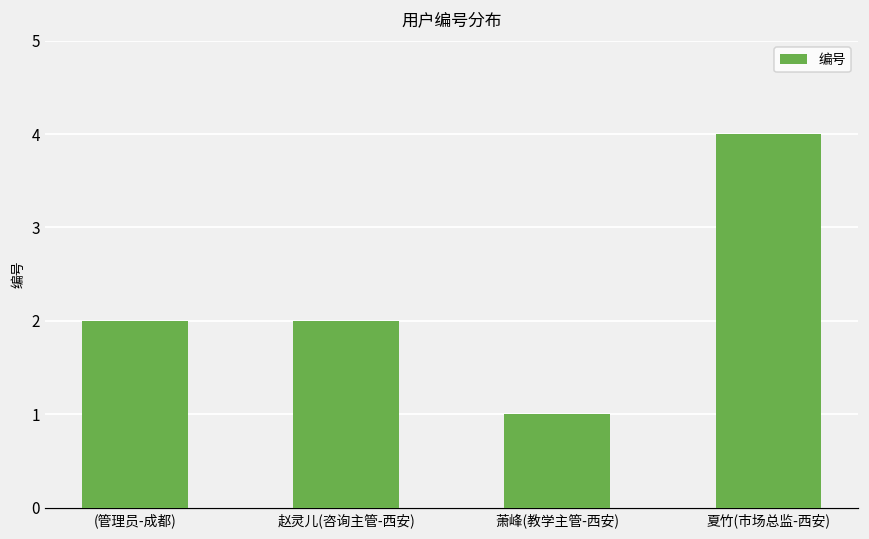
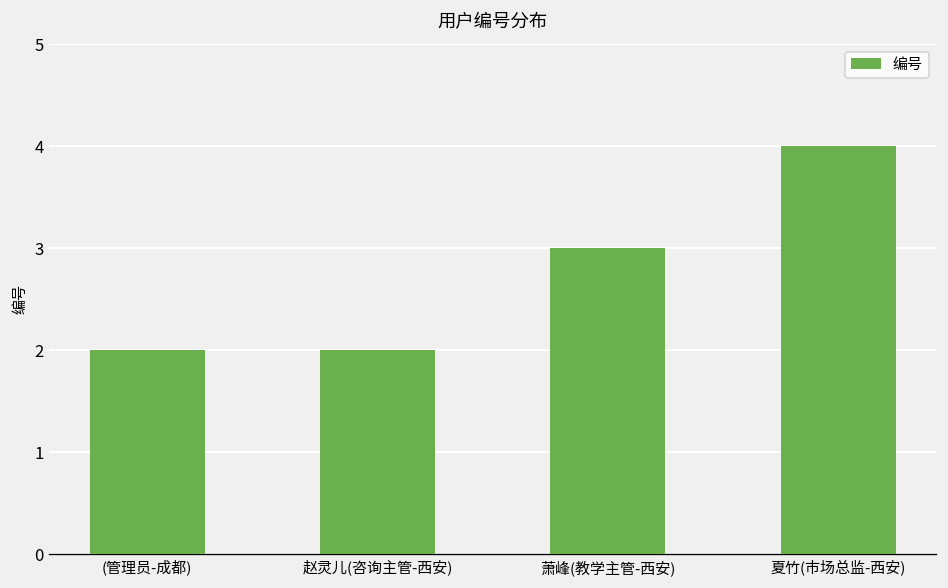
萧峰(教学主管-西安): 1 -> 3
